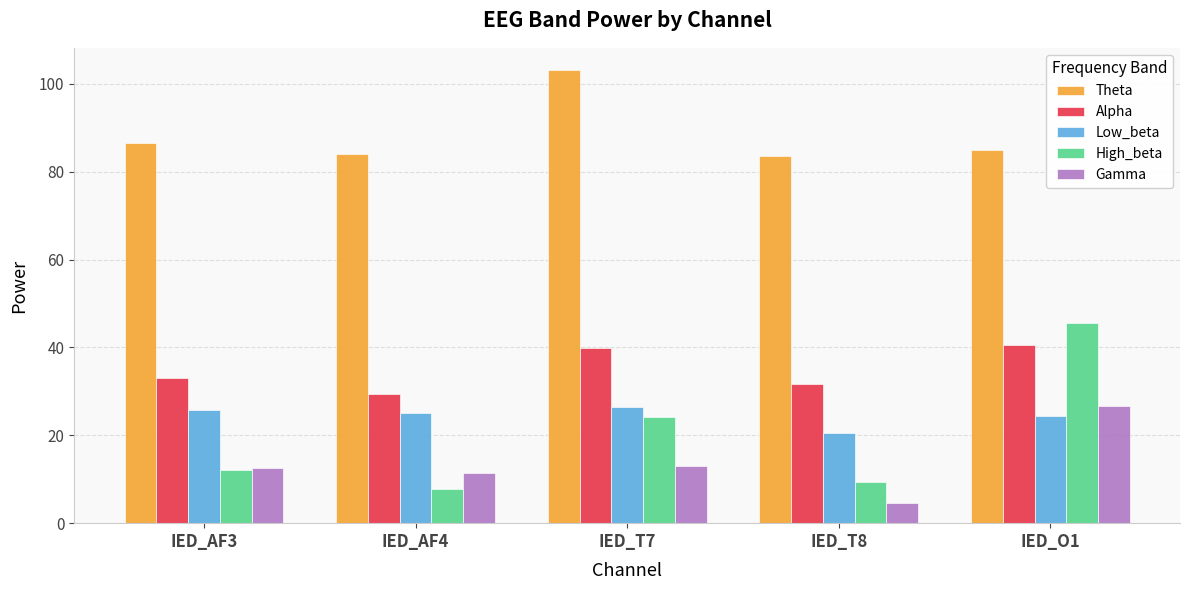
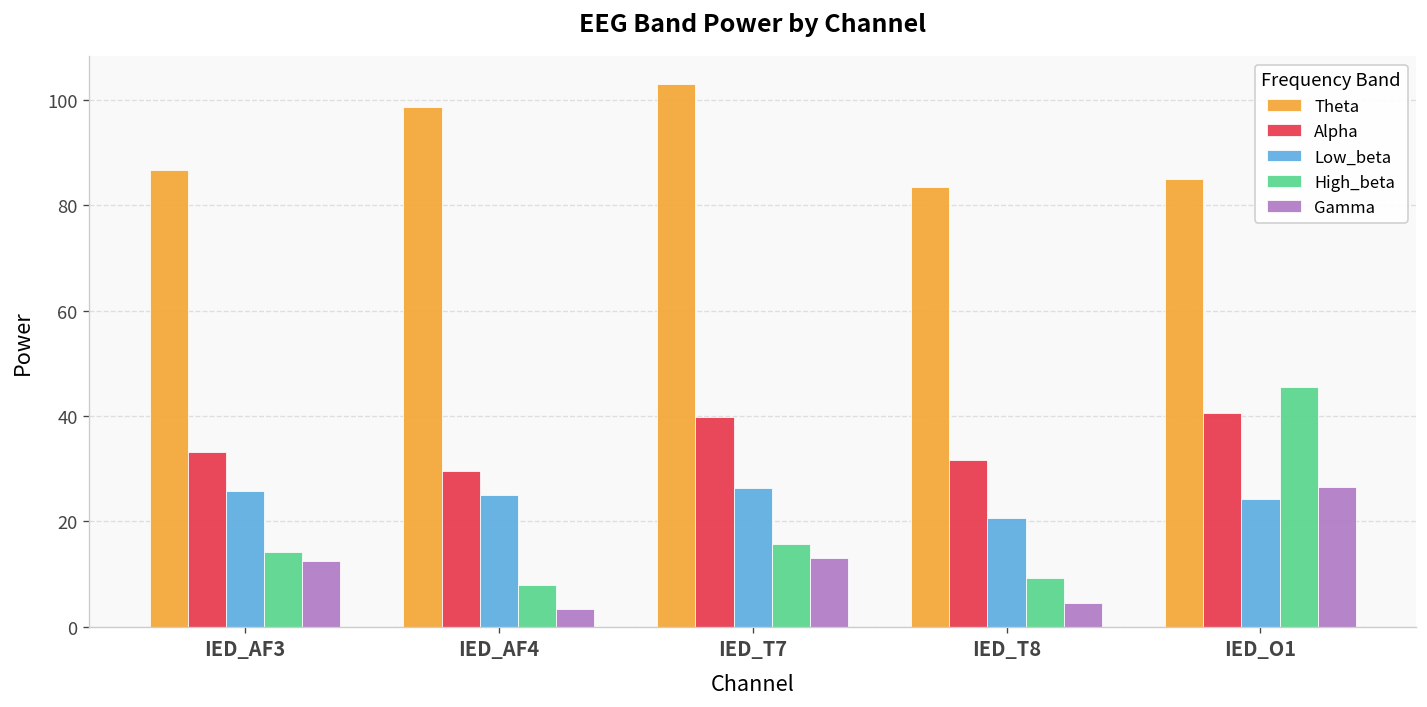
High_beta, IED_AF3: 12 -> 14
Theta, IED_AF4: 84 -> 99
Gamma, IED_AF4: 11 -> 3
High_beta, IED_T7: 24 -> 16
